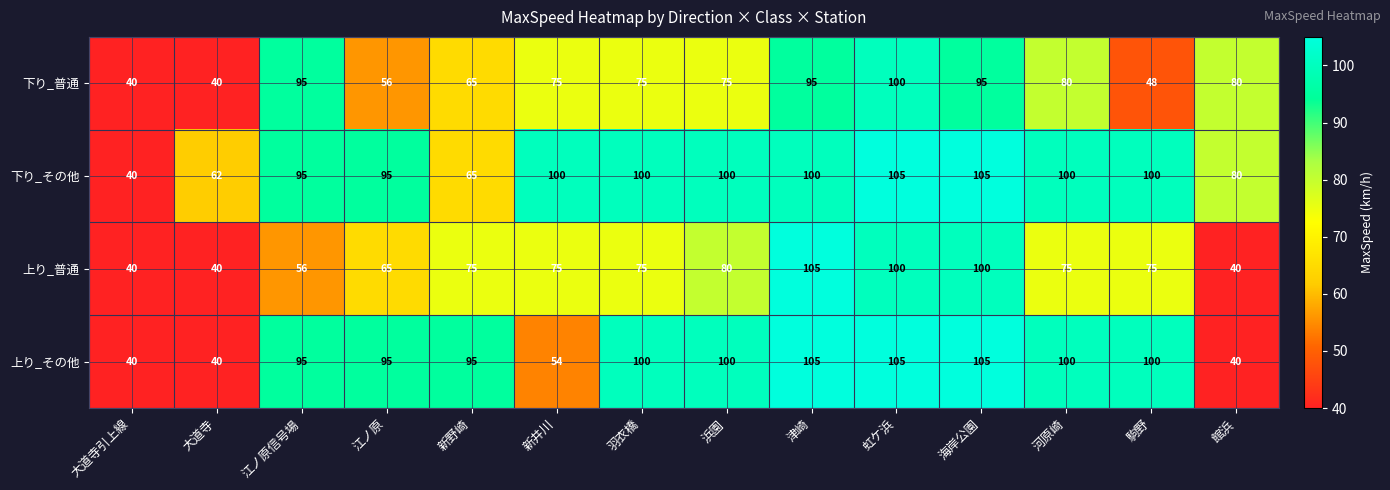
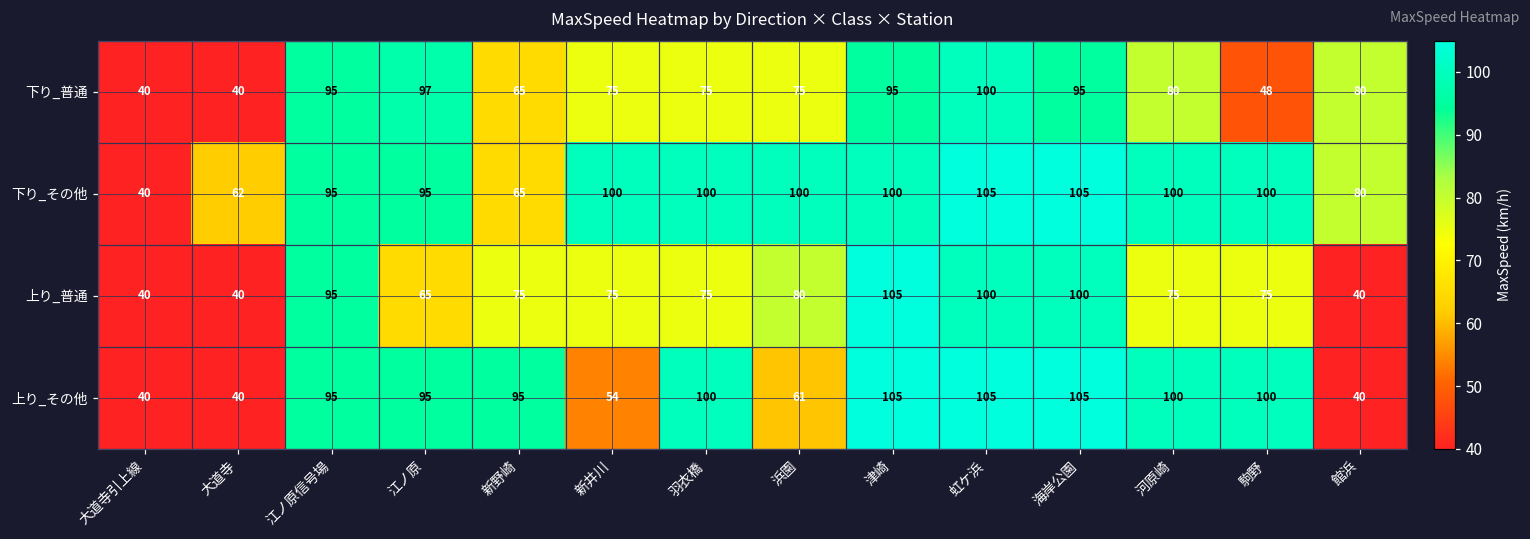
下り_普通, 江ノ原: 56 -> 97
上り_普通, 江ノ原信号場: 56 -> 95
上り_その他, 浜園: 100 -> 61
